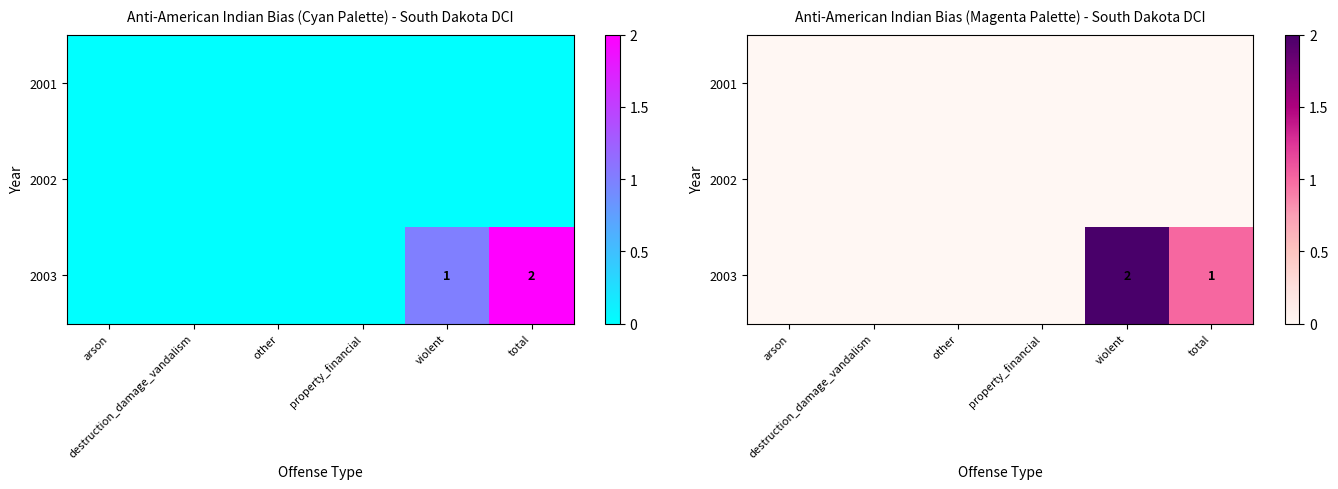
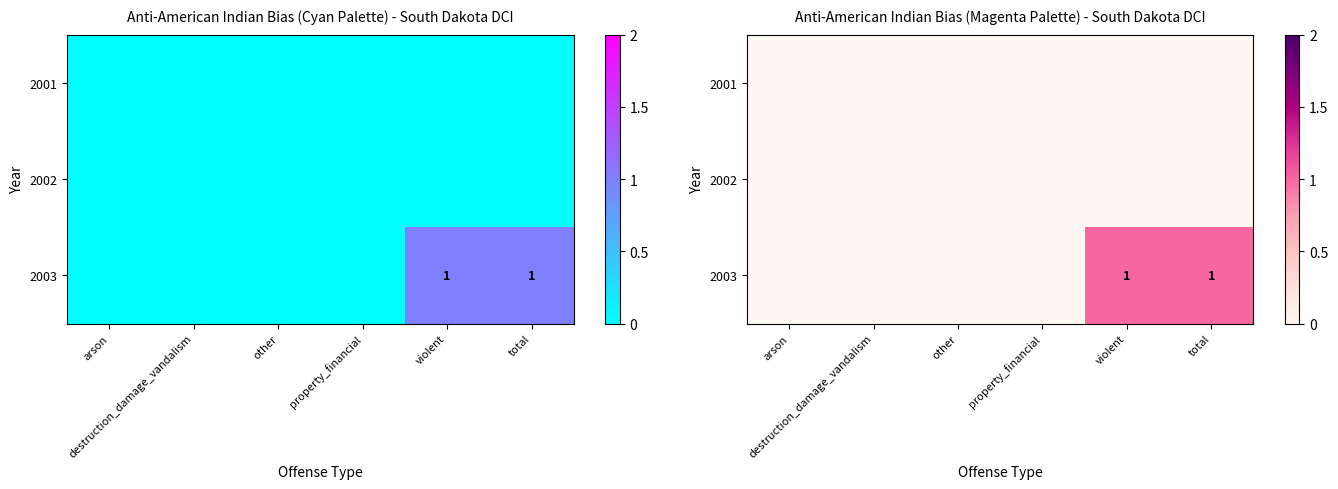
Anti-American Indian Bias (Cyan Palette) - South Dakota DCI, 2003, total: 2 -> 1
Anti-American Indian Bias (Magenta Palette) - South Dakota DCI, 2003, violent: 2 -> 1
